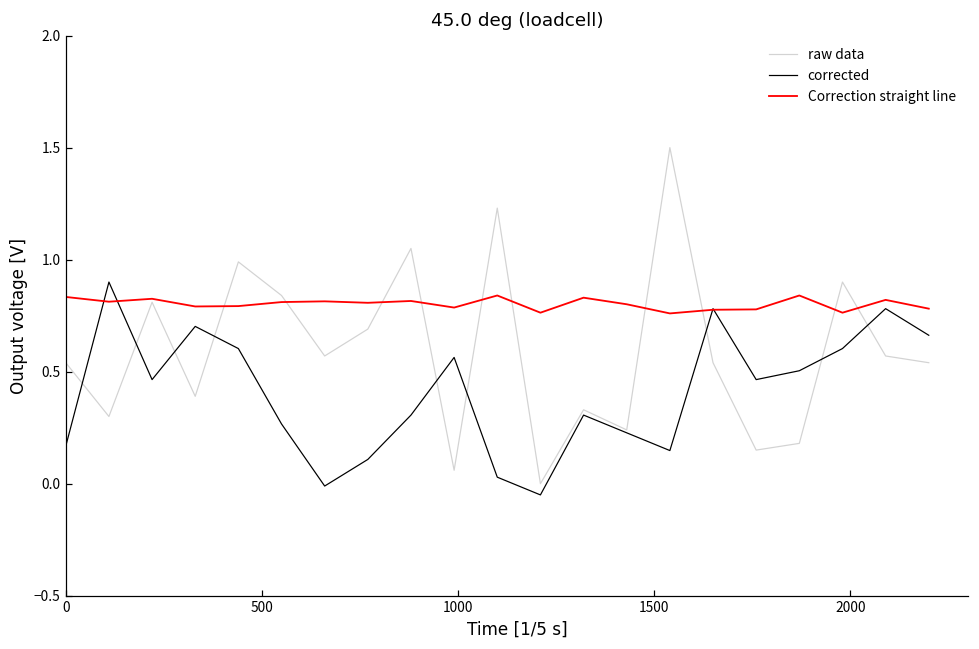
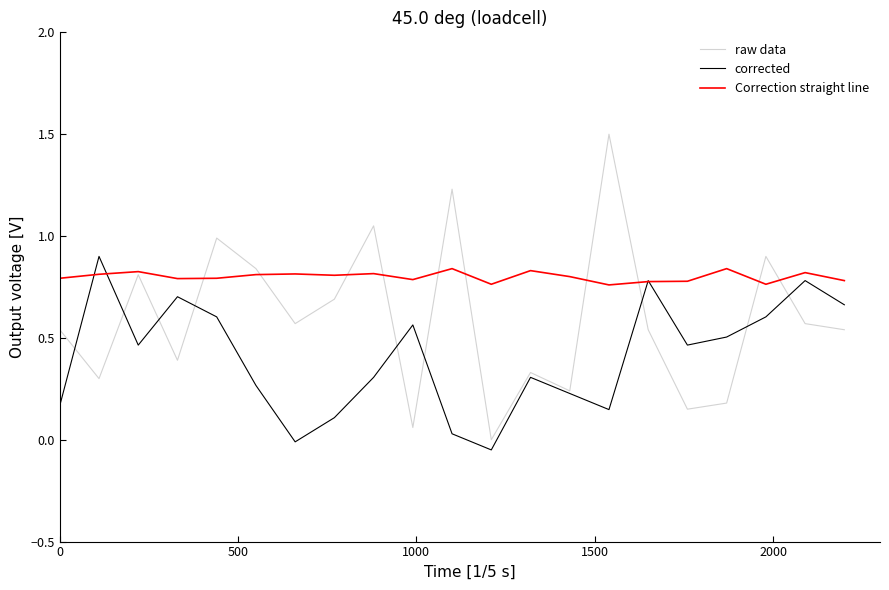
Correction straight line, 0: 0.83 -> 0.79
